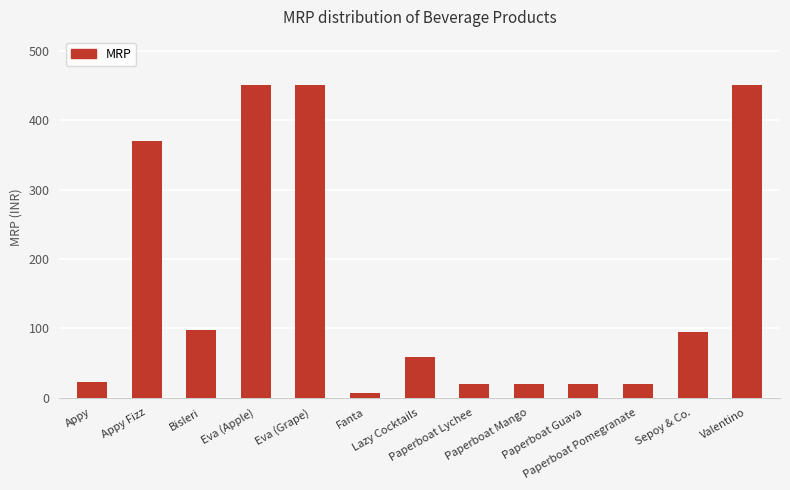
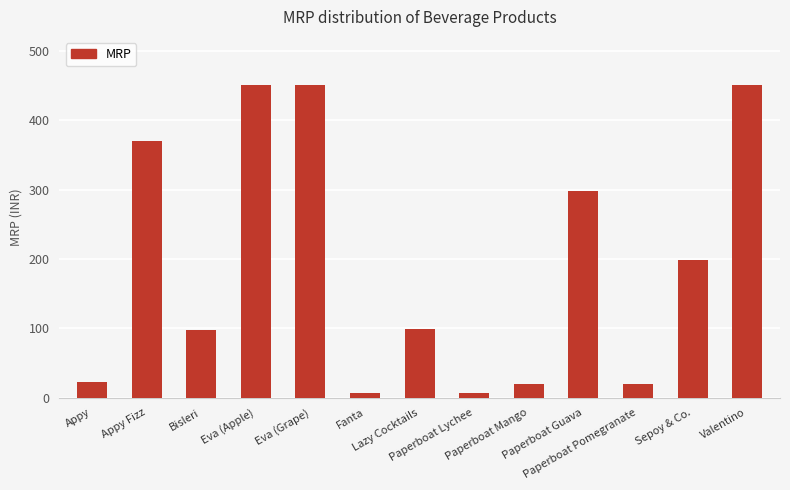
Lazy Cocktails: 60 -> 100
Paperboat Lychee: 20 -> 10
Paperboat Guava: 20 -> 300
Sepoy & Co.: 100 -> 200
